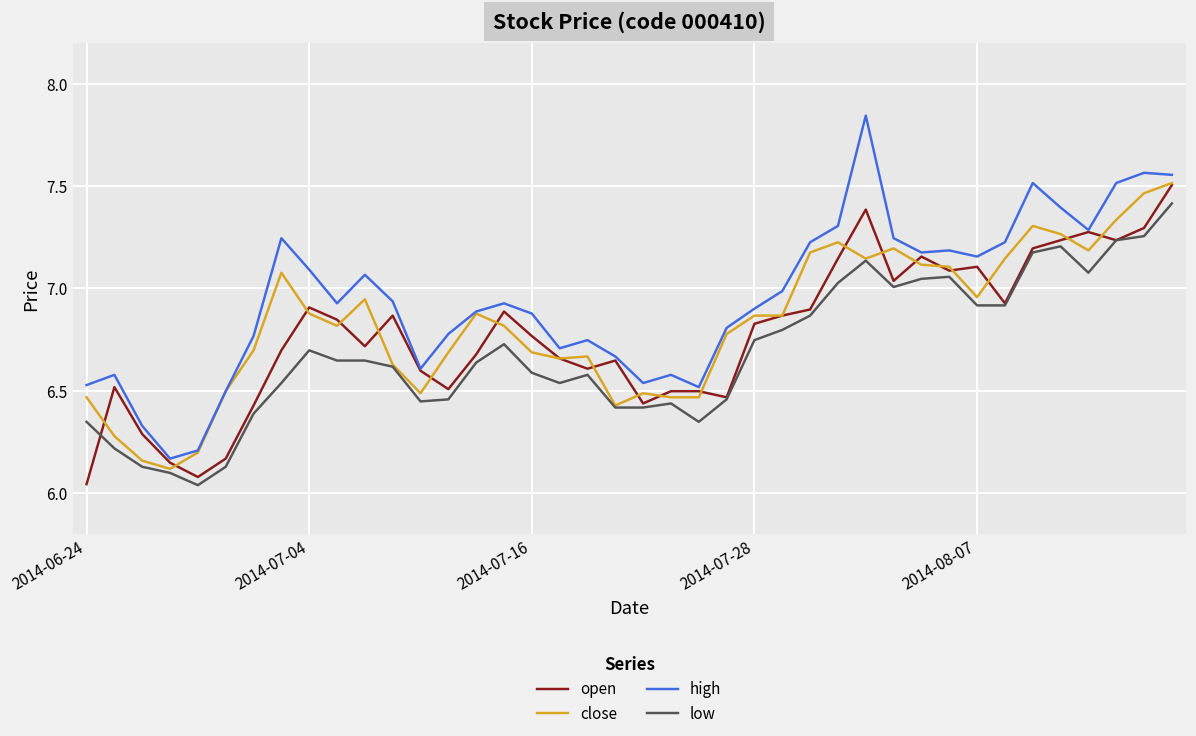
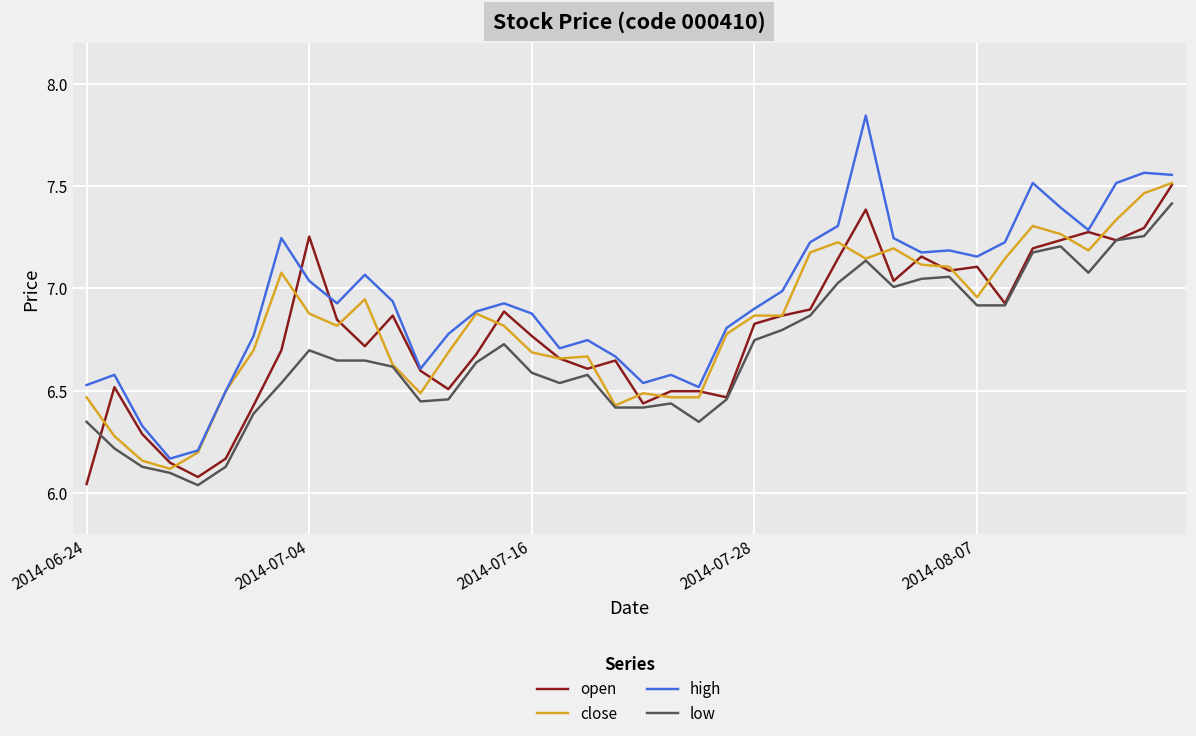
open, 2014-07-04: 6.91 -> 7.25
high, 2014-07-04: 7.09 -> 7.04
